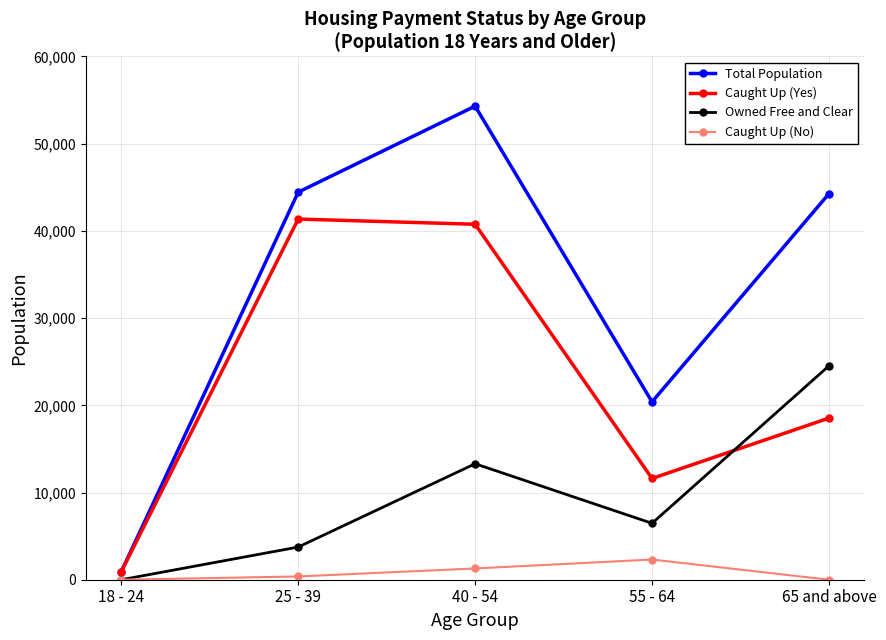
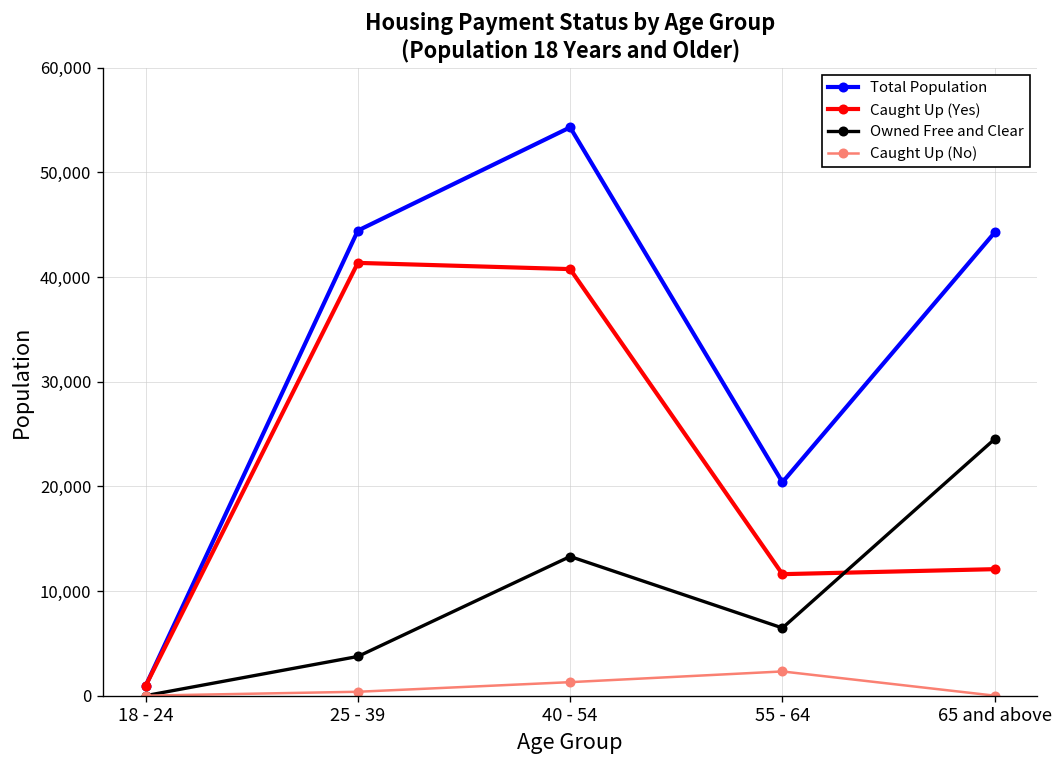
Caught Up (Yes), 65 and above: 19,000 -> 12,000
